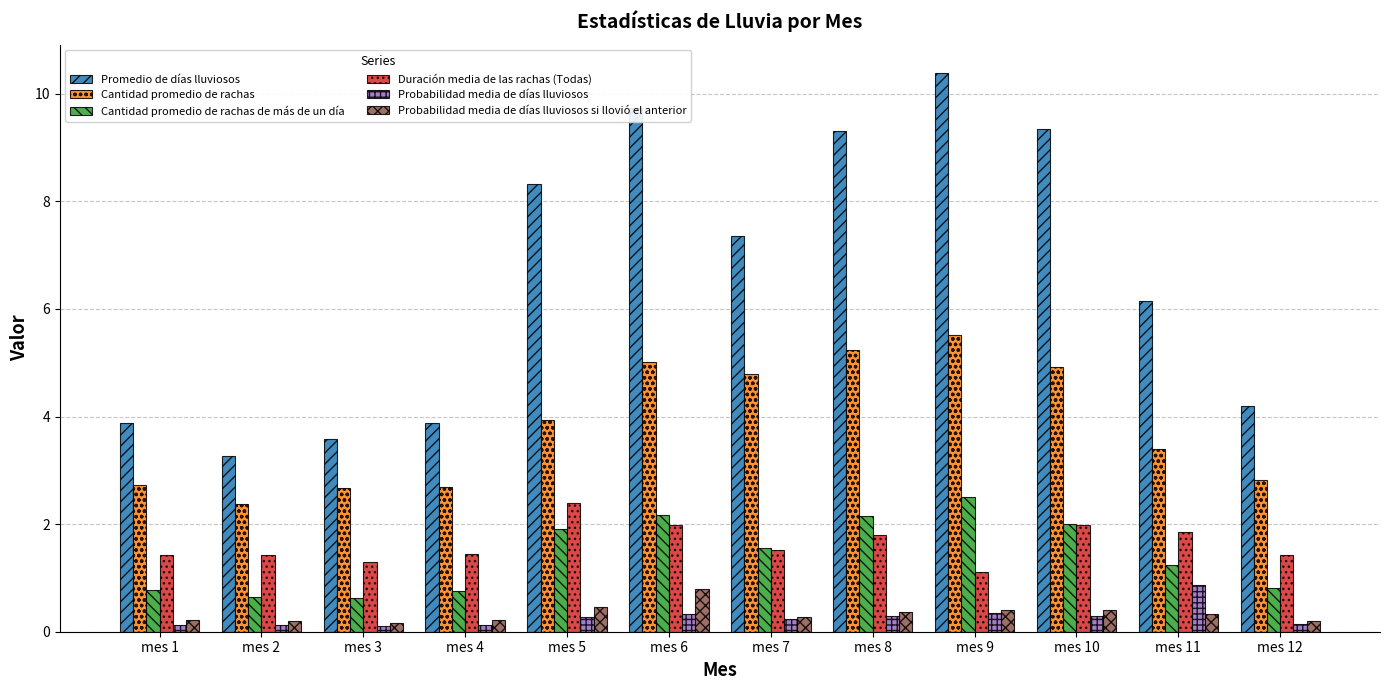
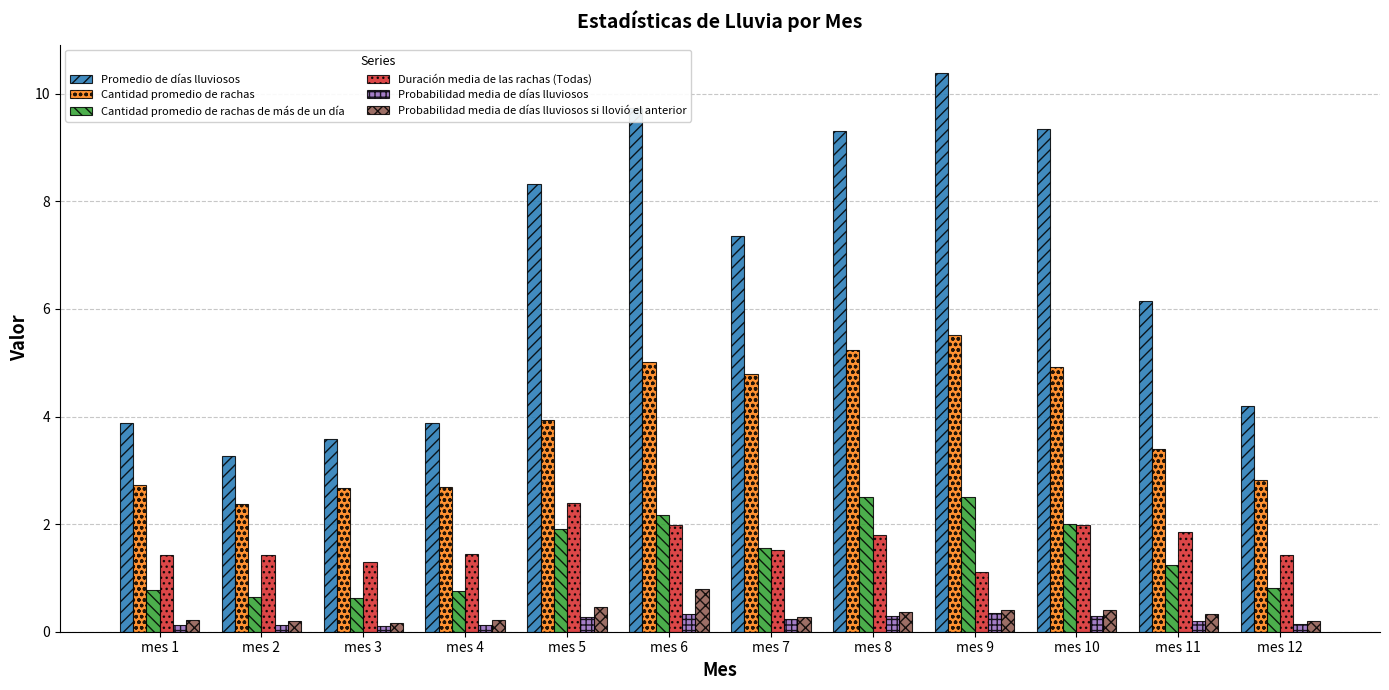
Cantidad promedio de rachas de más de un día, mes 8: 2.1 -> 2.5
Probabilidad media de días lluviosos, mes 11: 0.9 -> 0.2
